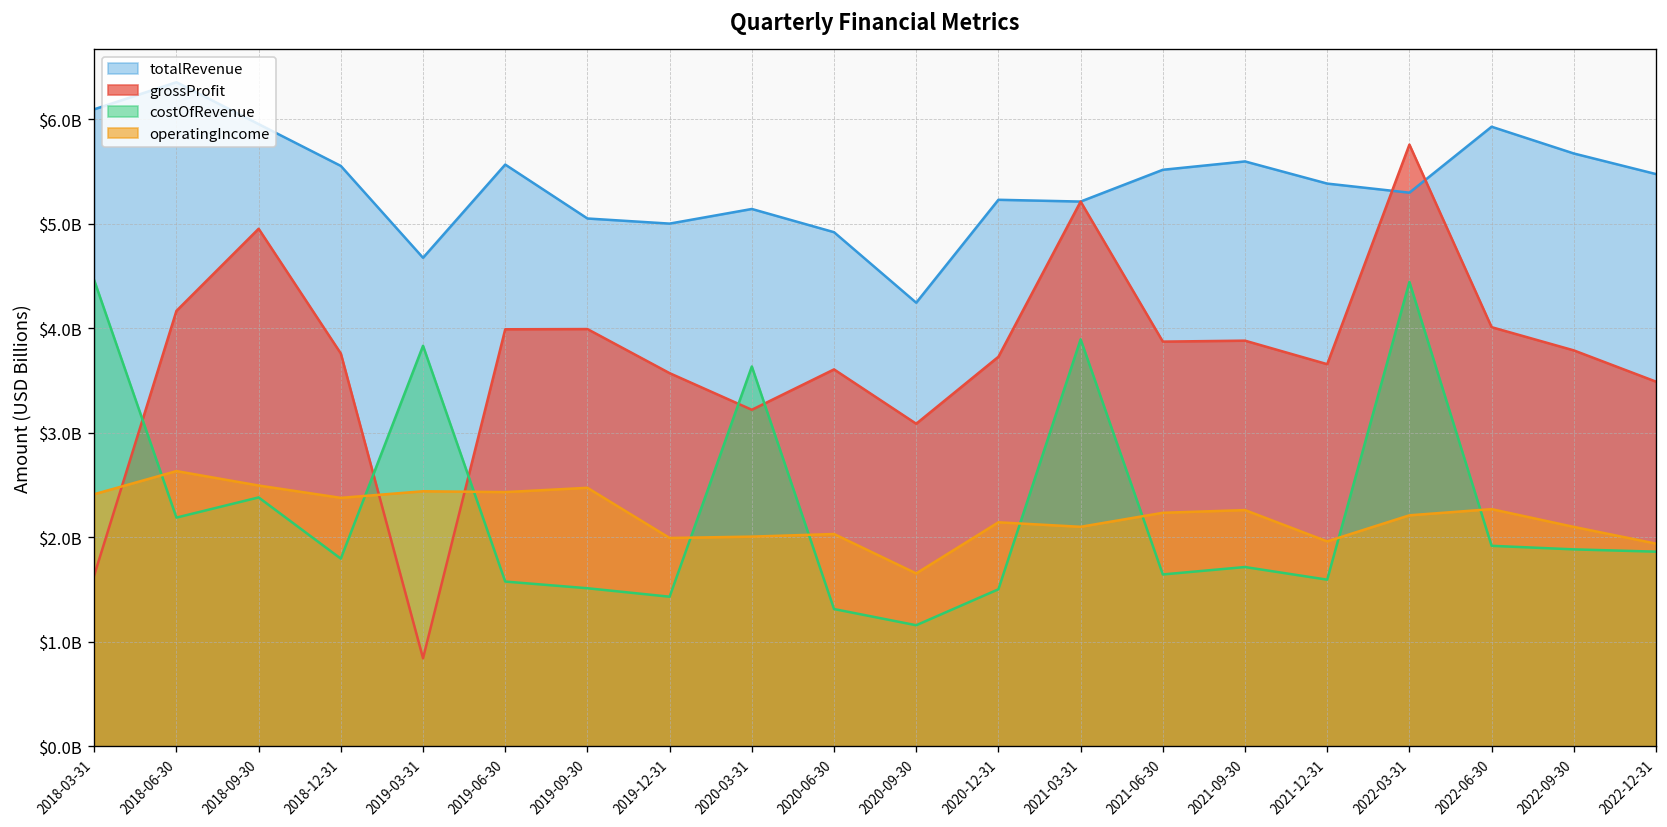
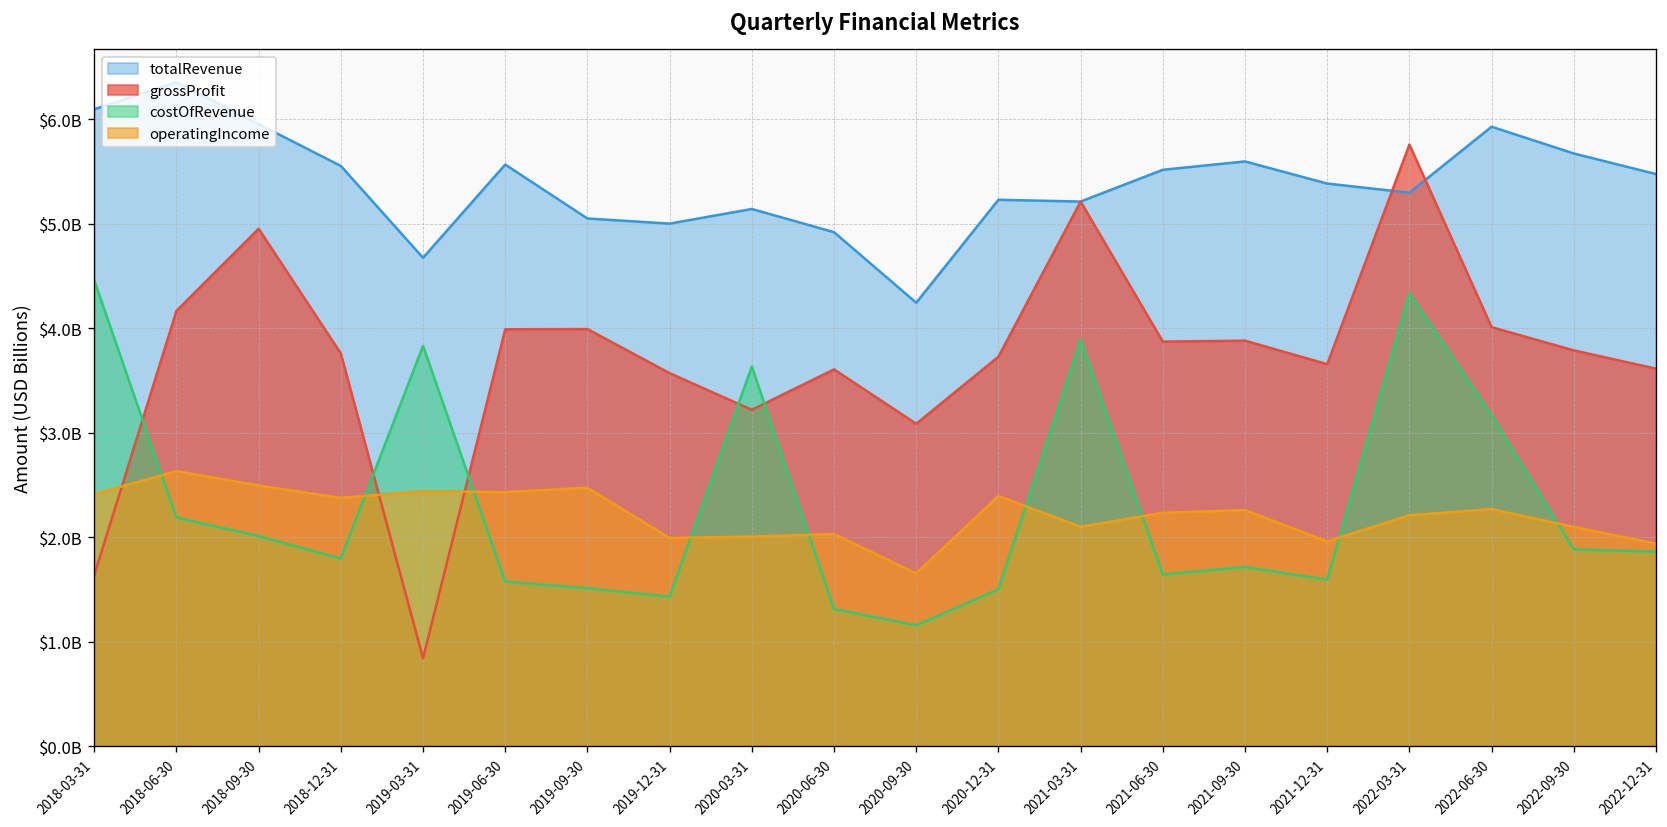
costOfRevenue, 2018-09-30: $2400000000 -> $2000000000
operatingIncome, 2020-12-31: $2100000000 -> $2400000000
costOfRevenue, 2022-03-31: $4400000000 -> $4300000000
costOfRevenue, 2022-06-30: $1900000000 -> $3200000000
grossProfit, 2022-12-31: $3500000000 -> $3600000000
